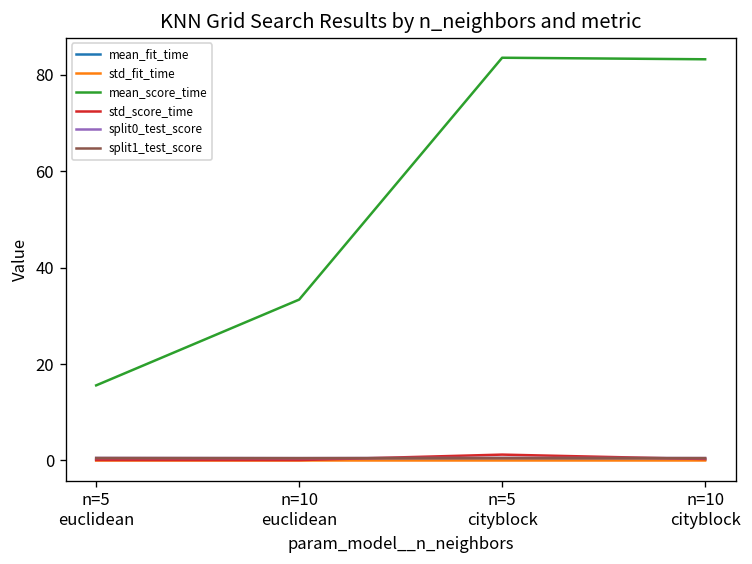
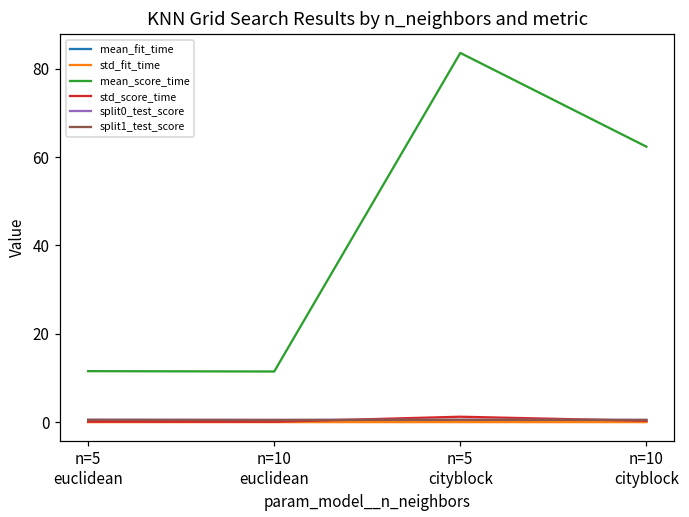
mean_score_time, n=5 euclidean: 16 -> 12
mean_score_time, n=10 euclidean: 33 -> 11
mean_score_time, n=10 cityblock: 83 -> 62
